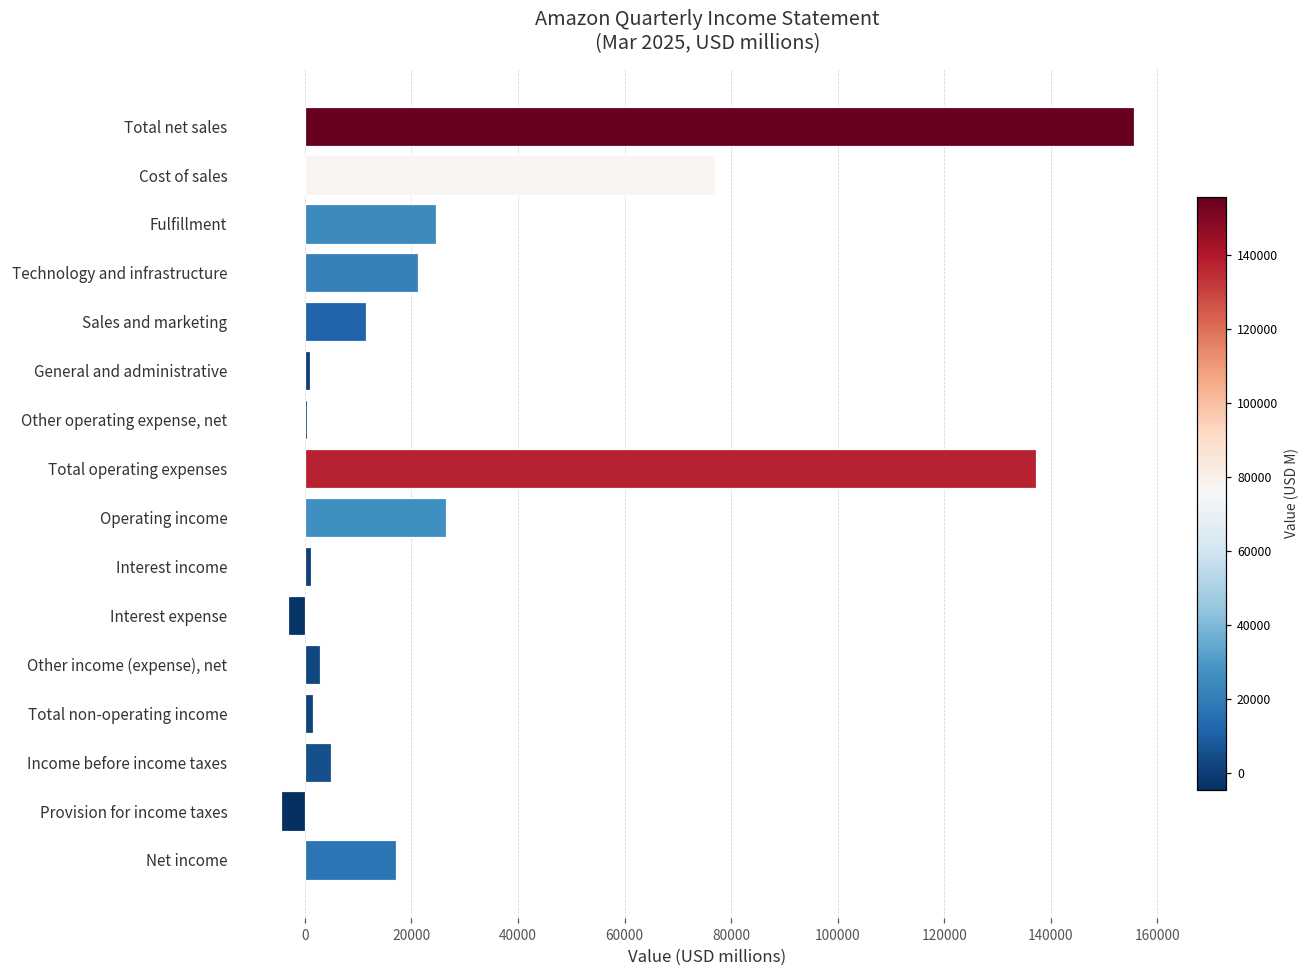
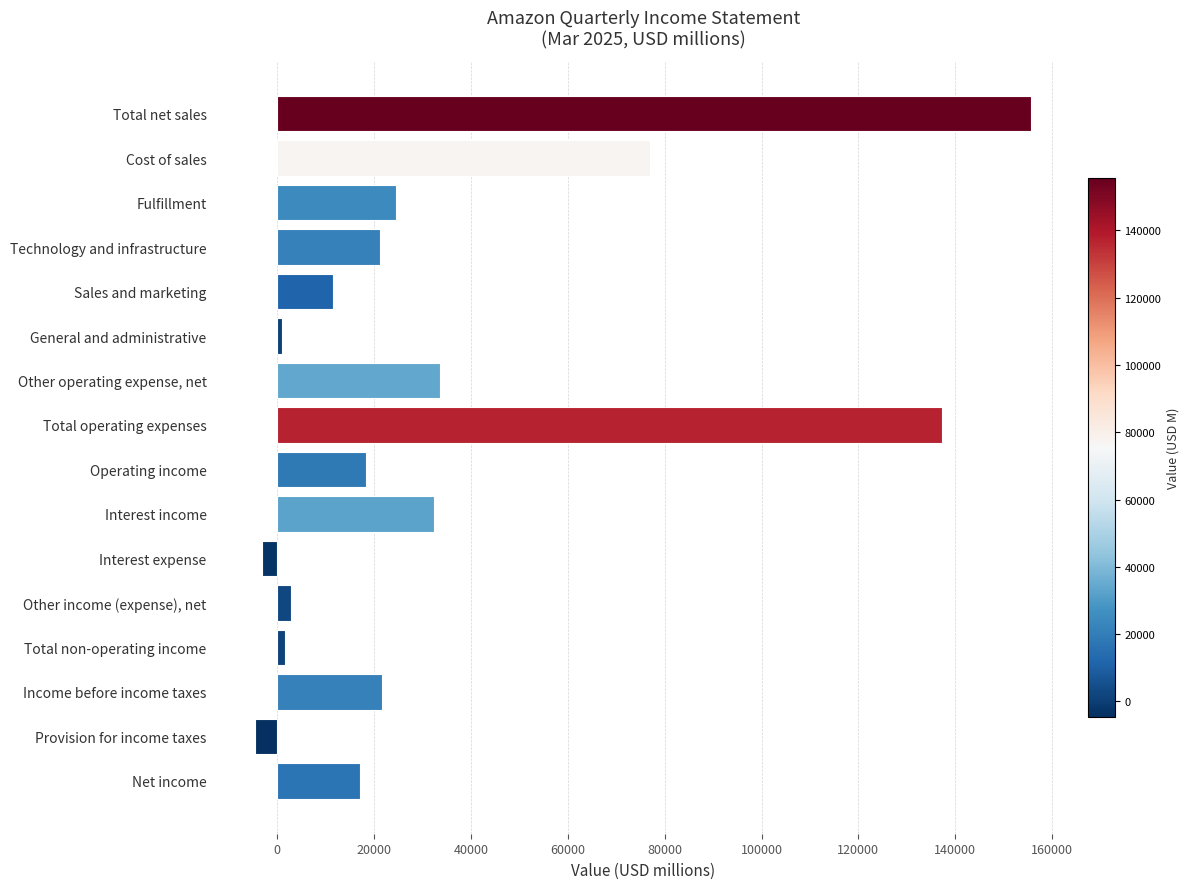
Other operating expense, net: 0 -> 34000
Operating income: 27000 -> 18000
Interest income: 1000 -> 32000
Income before income taxes: 5000 -> 22000
